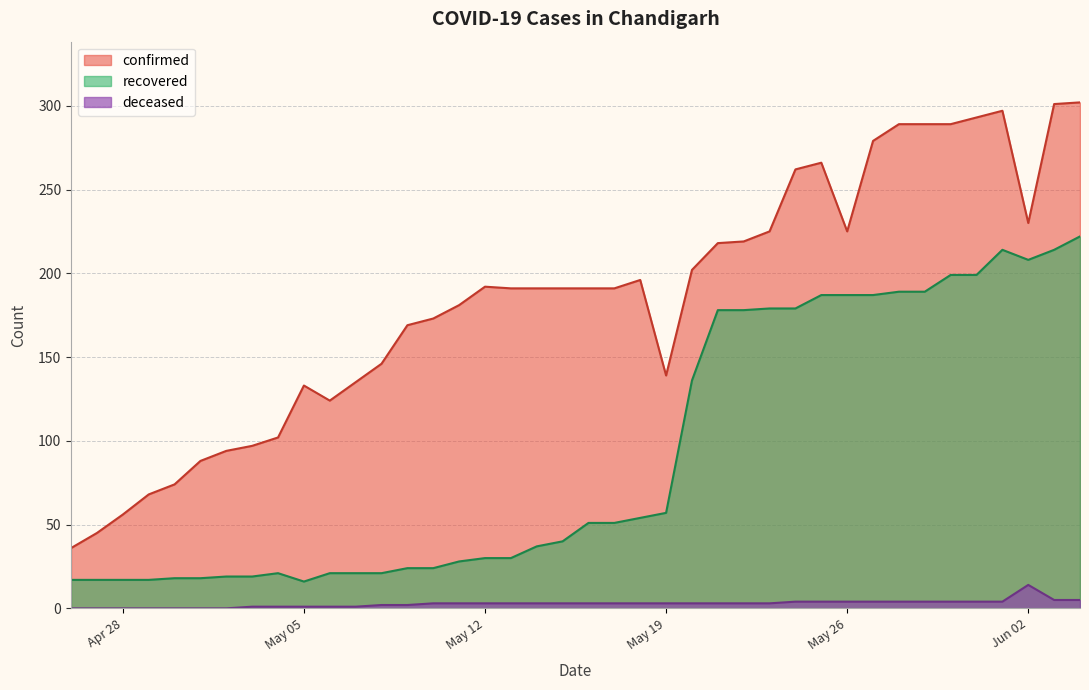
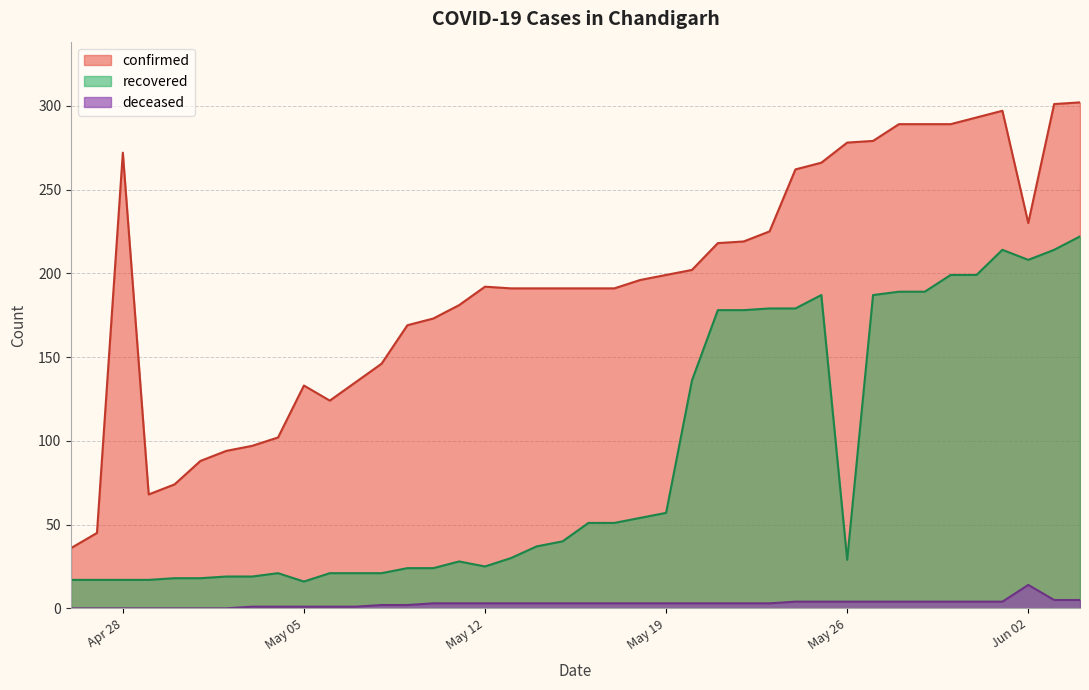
confirmed, Apr 28: 56 -> 272
recovered, May 12: 30 -> 25
confirmed, May 19: 139 -> 199
confirmed, May 26: 225 -> 278
recovered, May 26: 187 -> 29
